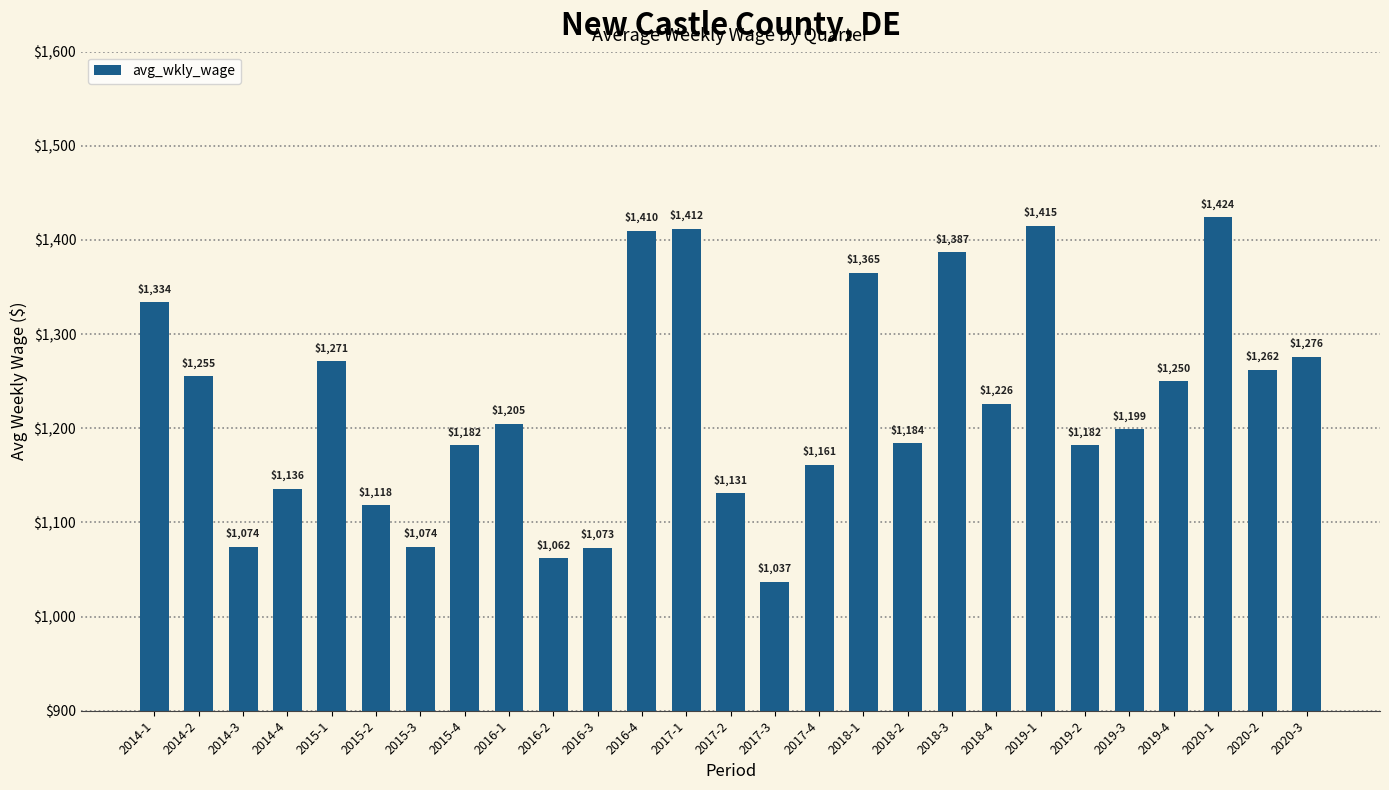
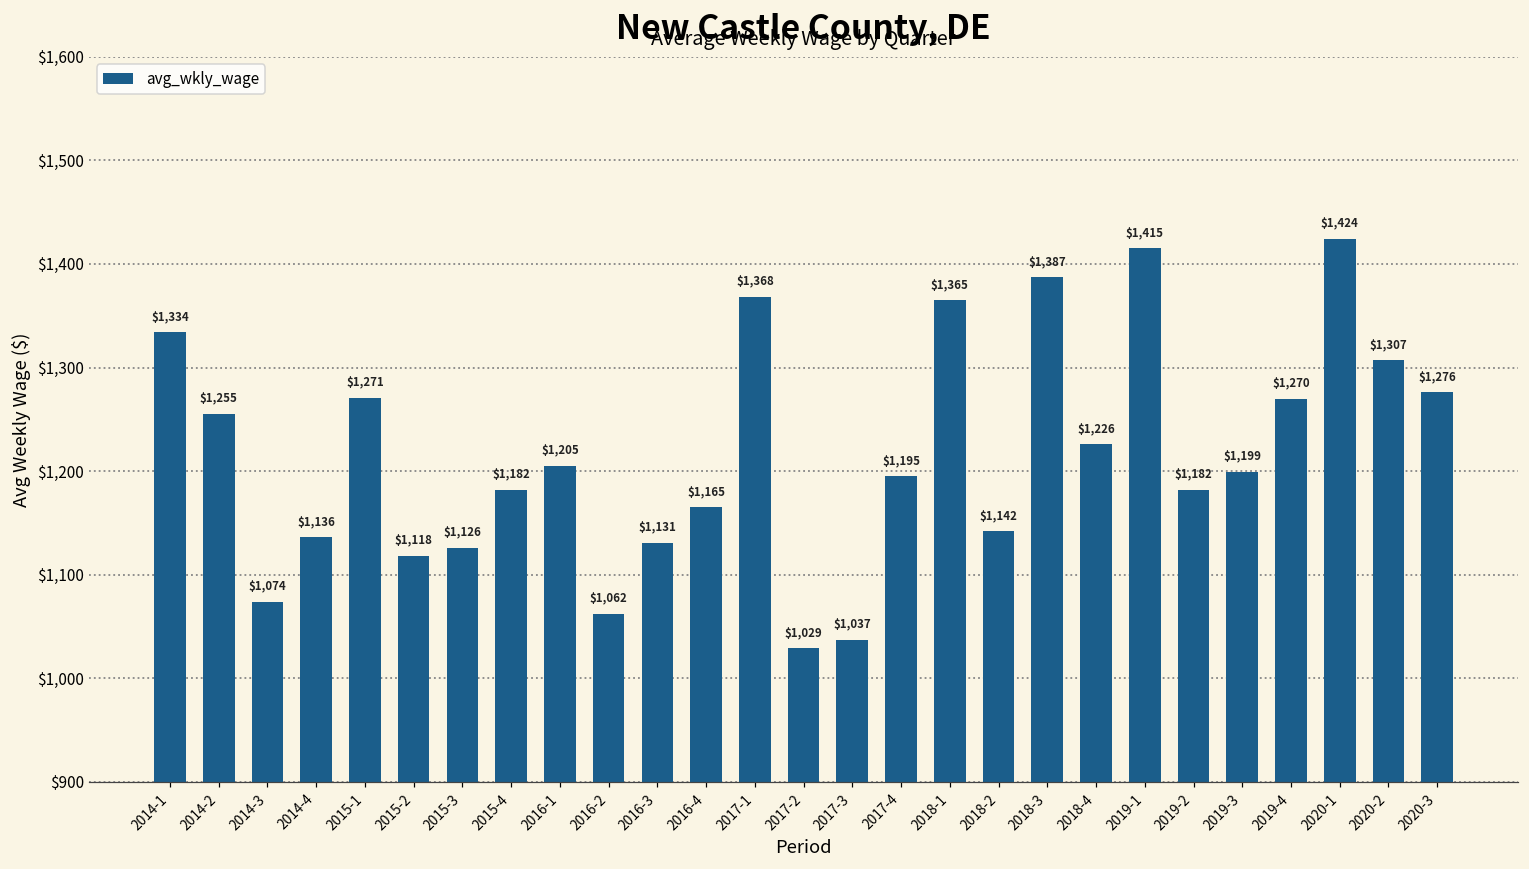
2015-3: $1,074 -> $1,126
2016-3: $1,073 -> $1,131
2016-4: $1,410 -> $1,165
2017-1: $1,412 -> $1,368
2017-2: $1,131 -> $1,029
2017-4: $1,161 -> $1,195
2018-2: $1,184 -> $1,142
2019-4: $1,250 -> $1,270
2020-2: $1,262 -> $1,307
